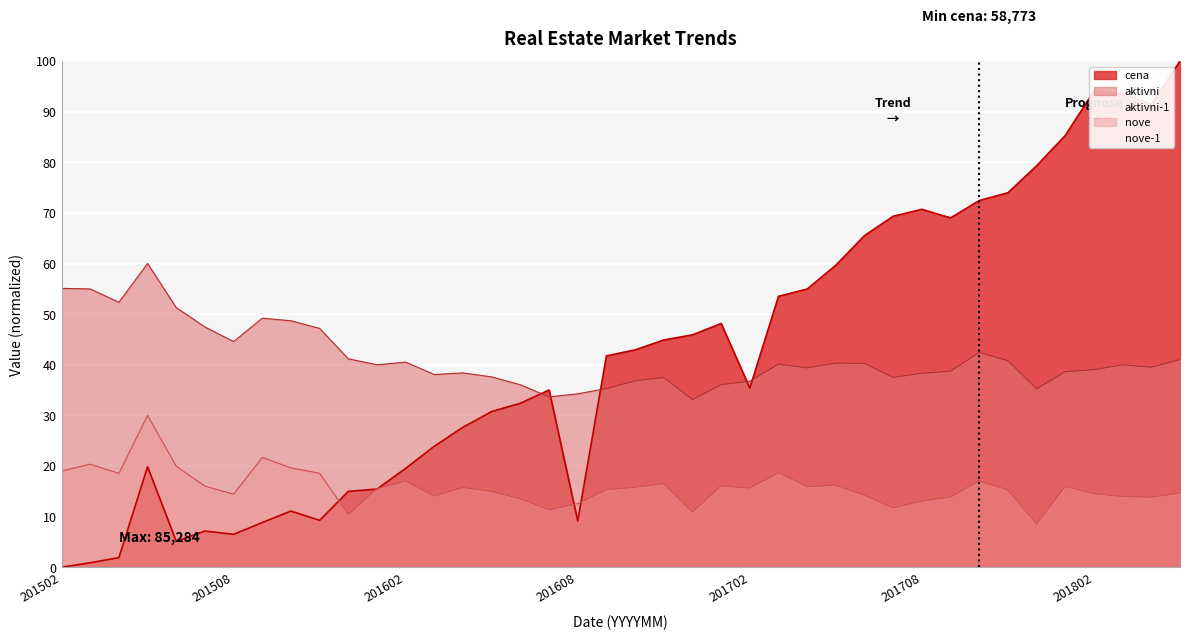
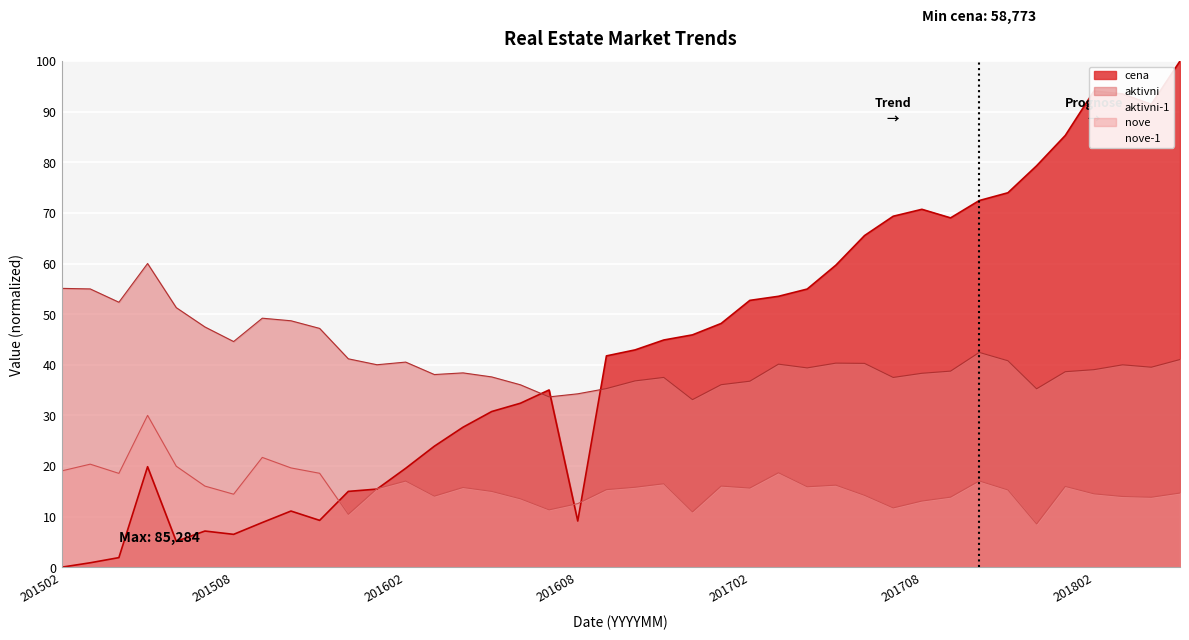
cena, 201702: 35 -> 53
